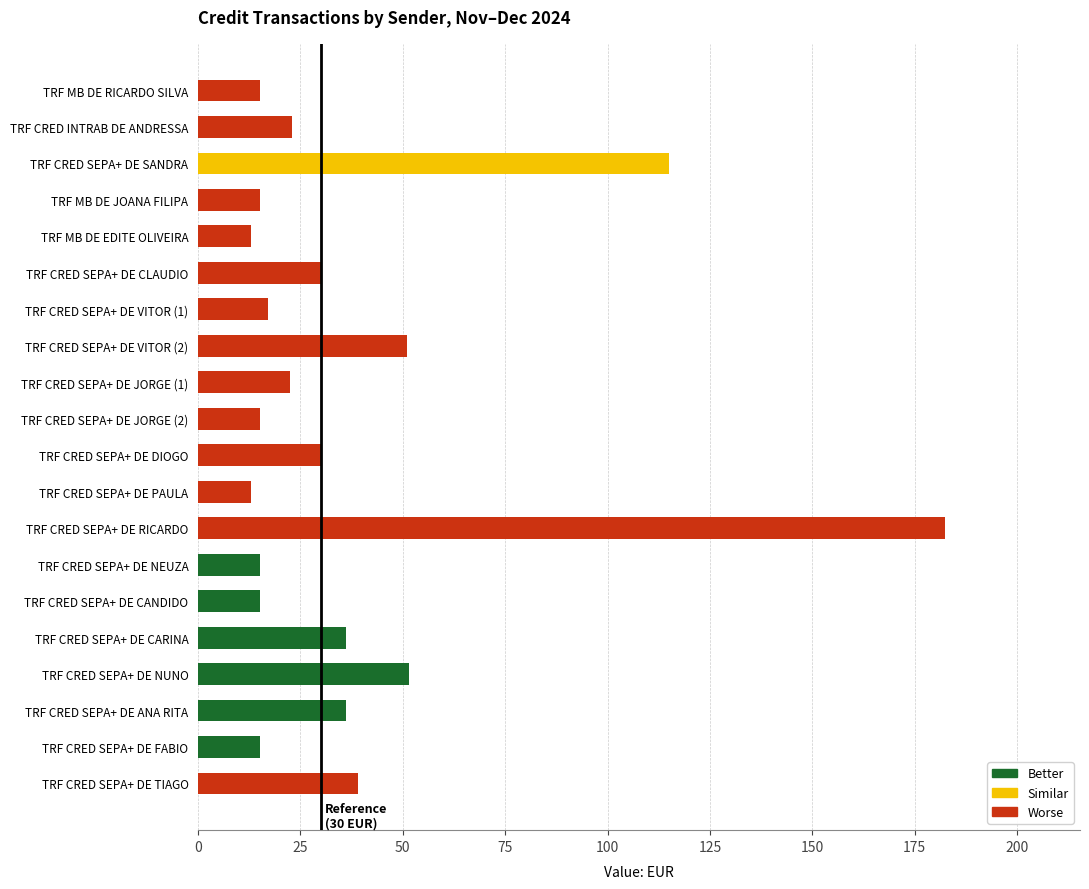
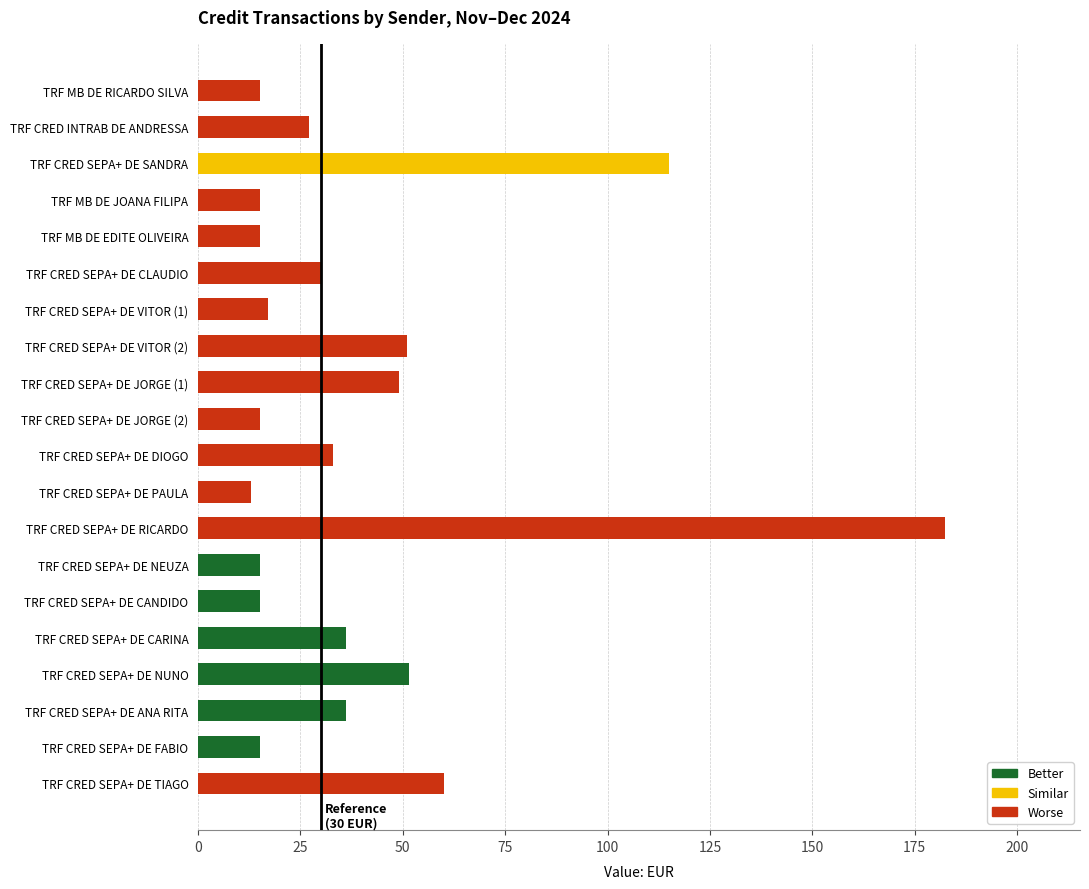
TRF CRED INTRAB DE ANDRESSA: 23 -> 27
TRF MB DE EDITE OLIVEIRA: 13 -> 15
TRF CRED SEPA+ DE JORGE (1): 23 -> 49
TRF CRED SEPA+ DE DIOGO: 30 -> 33
TRF CRED SEPA+ DE TIAGO: 39 -> 60
